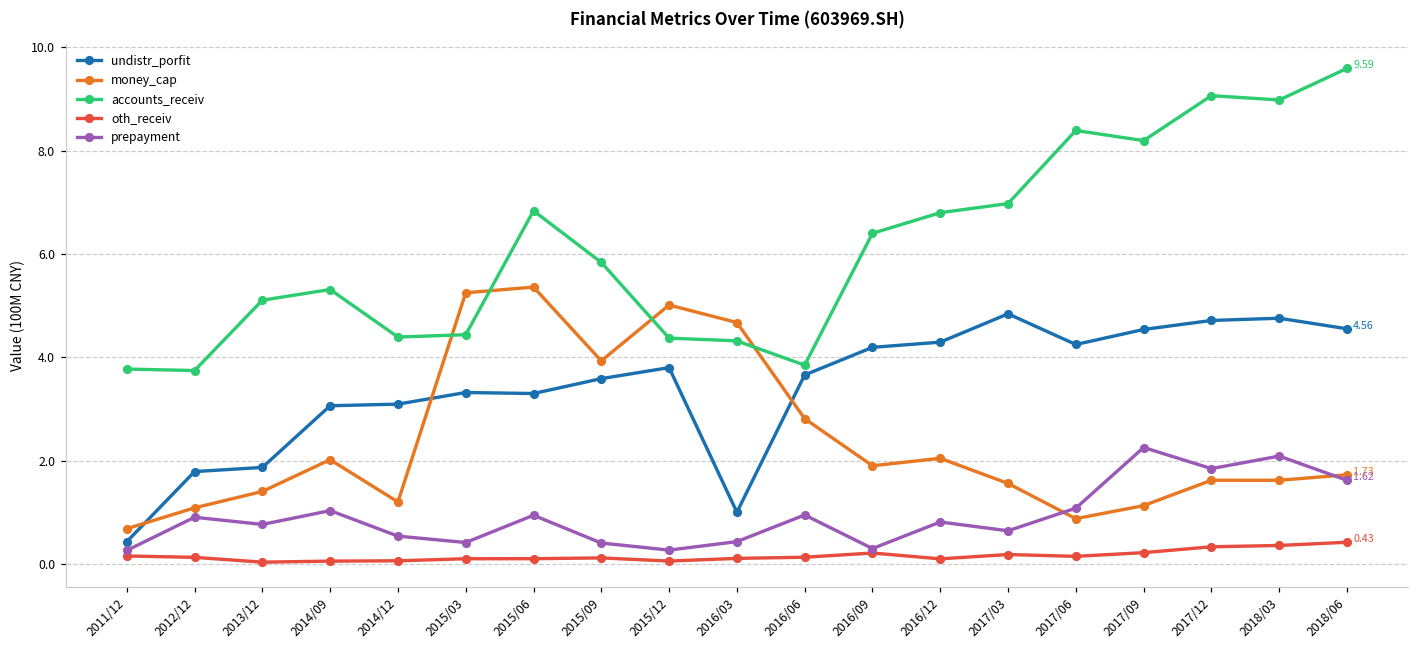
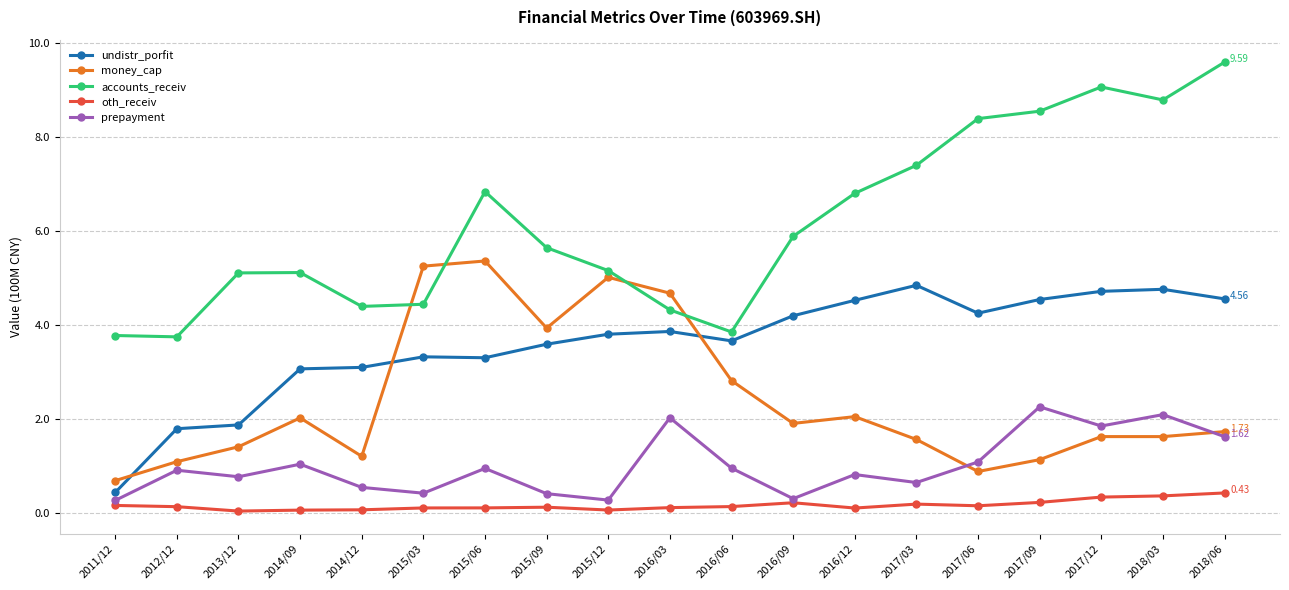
accounts_receiv, 2014/09: 5.3 -> 5.1
accounts_receiv, 2015/09: 5.8 -> 5.6
accounts_receiv, 2015/12: 4.4 -> 5.2
undistr_porfit, 2016/03: 1.0 -> 3.9
prepayment, 2016/03: 0.4 -> 2.0
accounts_receiv, 2016/09: 6.4 -> 5.9
undistr_porfit, 2016/12: 4.3 -> 4.5
accounts_receiv, 2017/03: 7.0 -> 7.4
accounts_receiv, 2017/09: 8.2 -> 8.5
accounts_receiv, 2018/03: 9.0 -> 8.8
